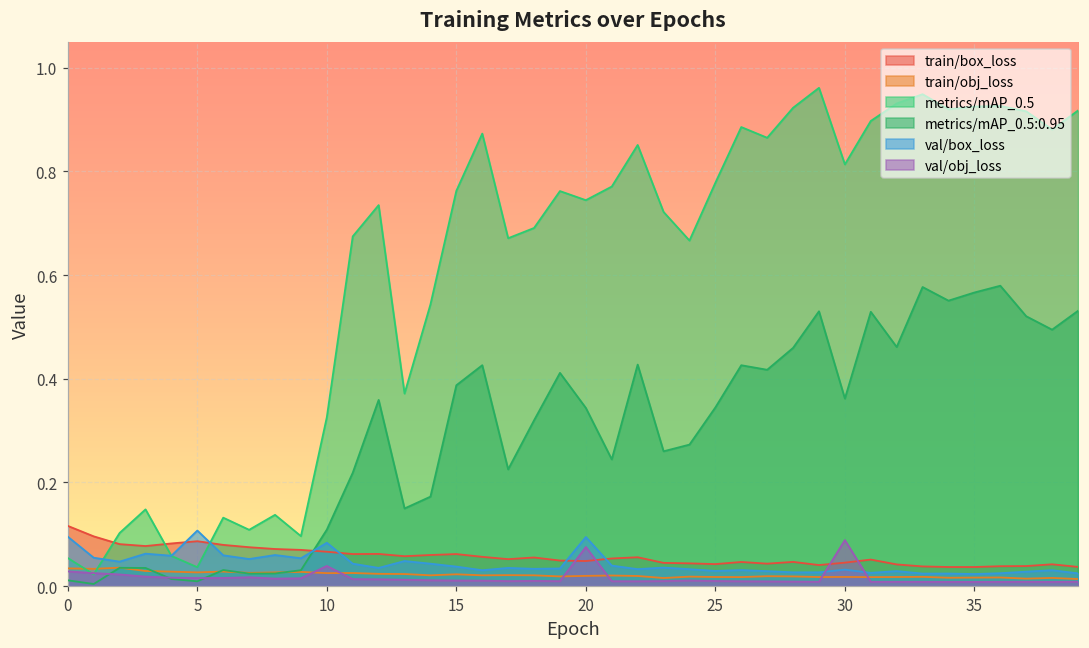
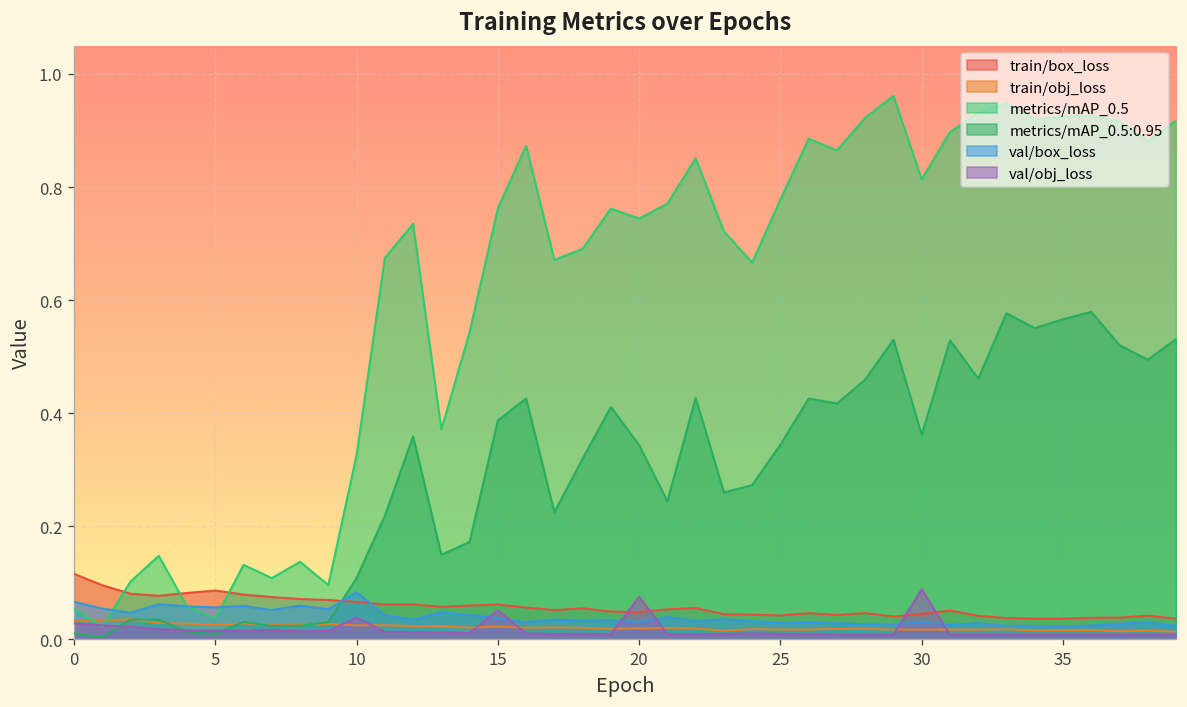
val/box_loss, 0: 0.10 -> 0.07
val/box_loss, 5: 0.11 -> 0.06
val/obj_loss, 15: 0.01 -> 0.05
val/box_loss, 20: 0.09 -> 0.03
